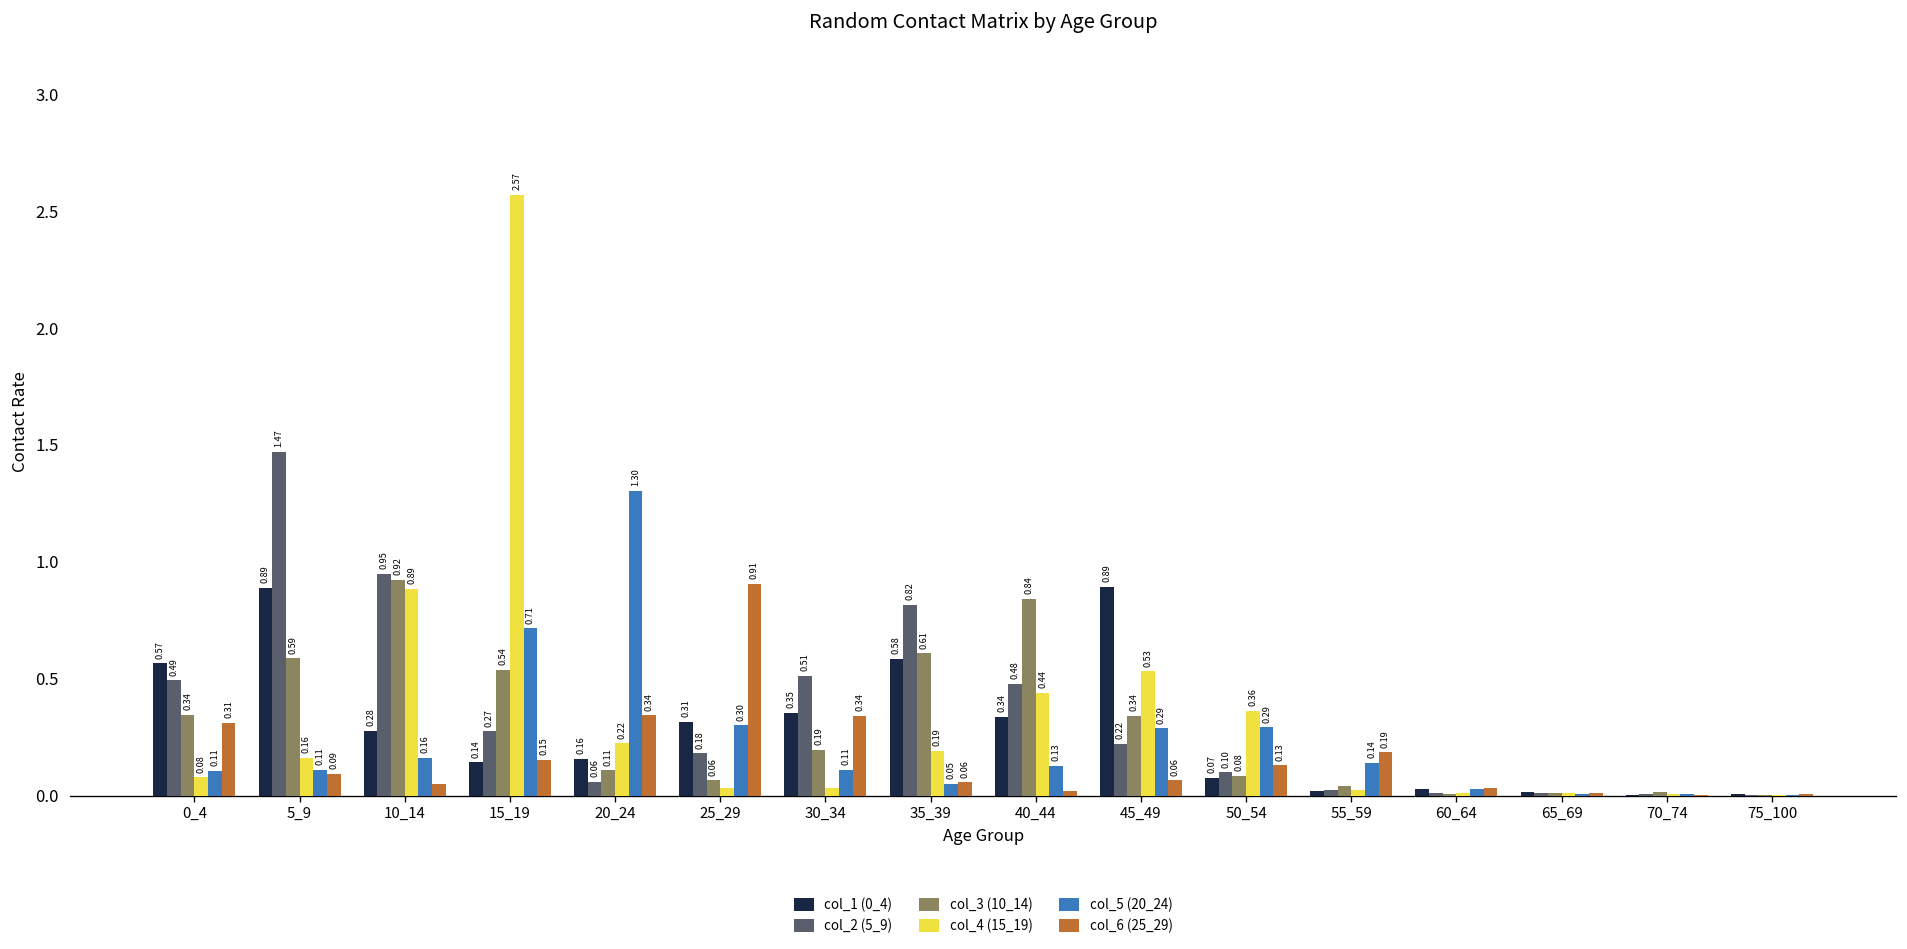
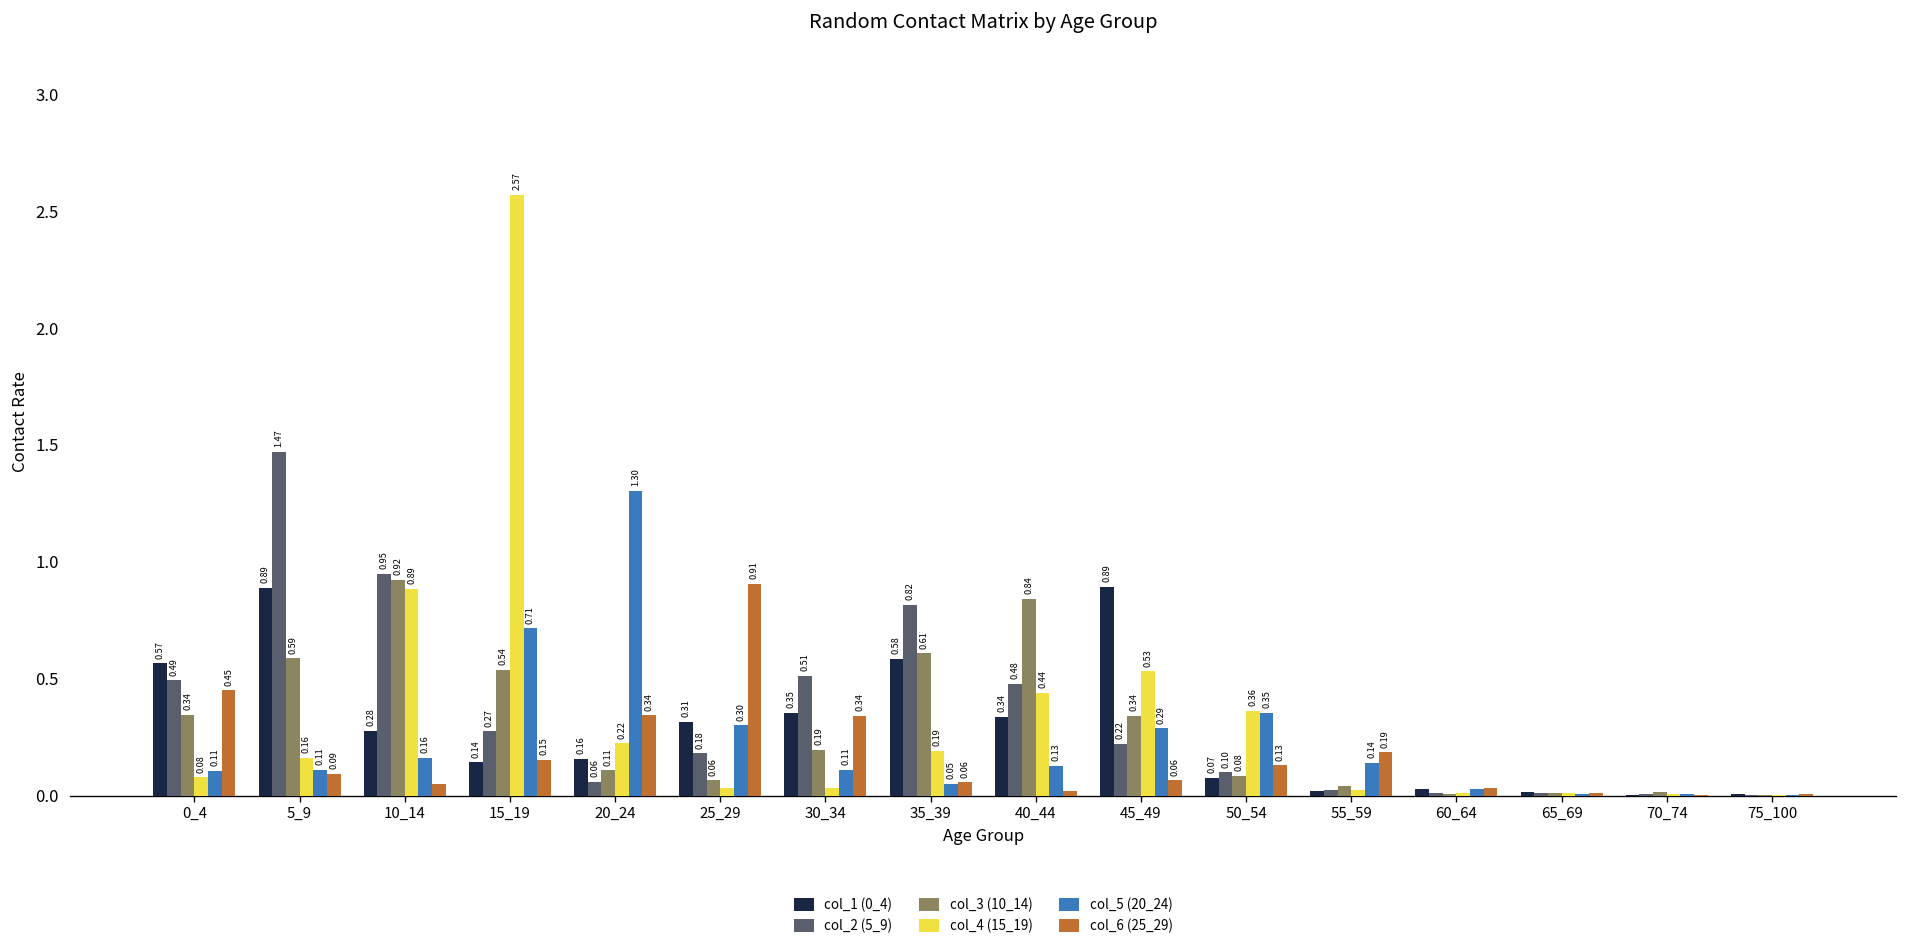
col_6 (25_29), 0_4: 0.31 -> 0.45
col_5 (20_24), 50_54: 0.29 -> 0.35
